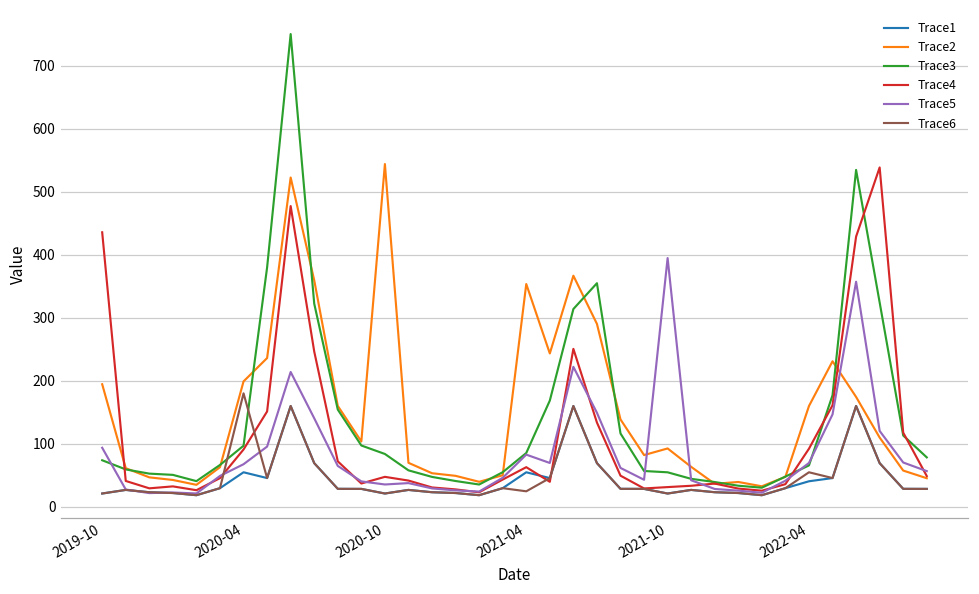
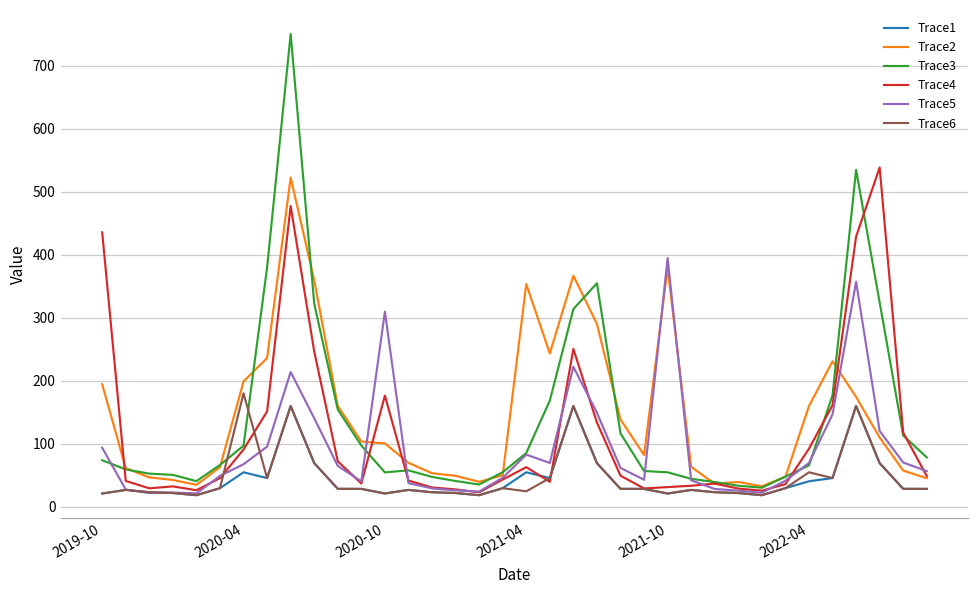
Trace2, 2020-10: 540 -> 100
Trace3, 2020-10: 80 -> 50
Trace4, 2020-10: 50 -> 180
Trace5, 2020-10: 40 -> 310
Trace2, 2021-10: 90 -> 380
